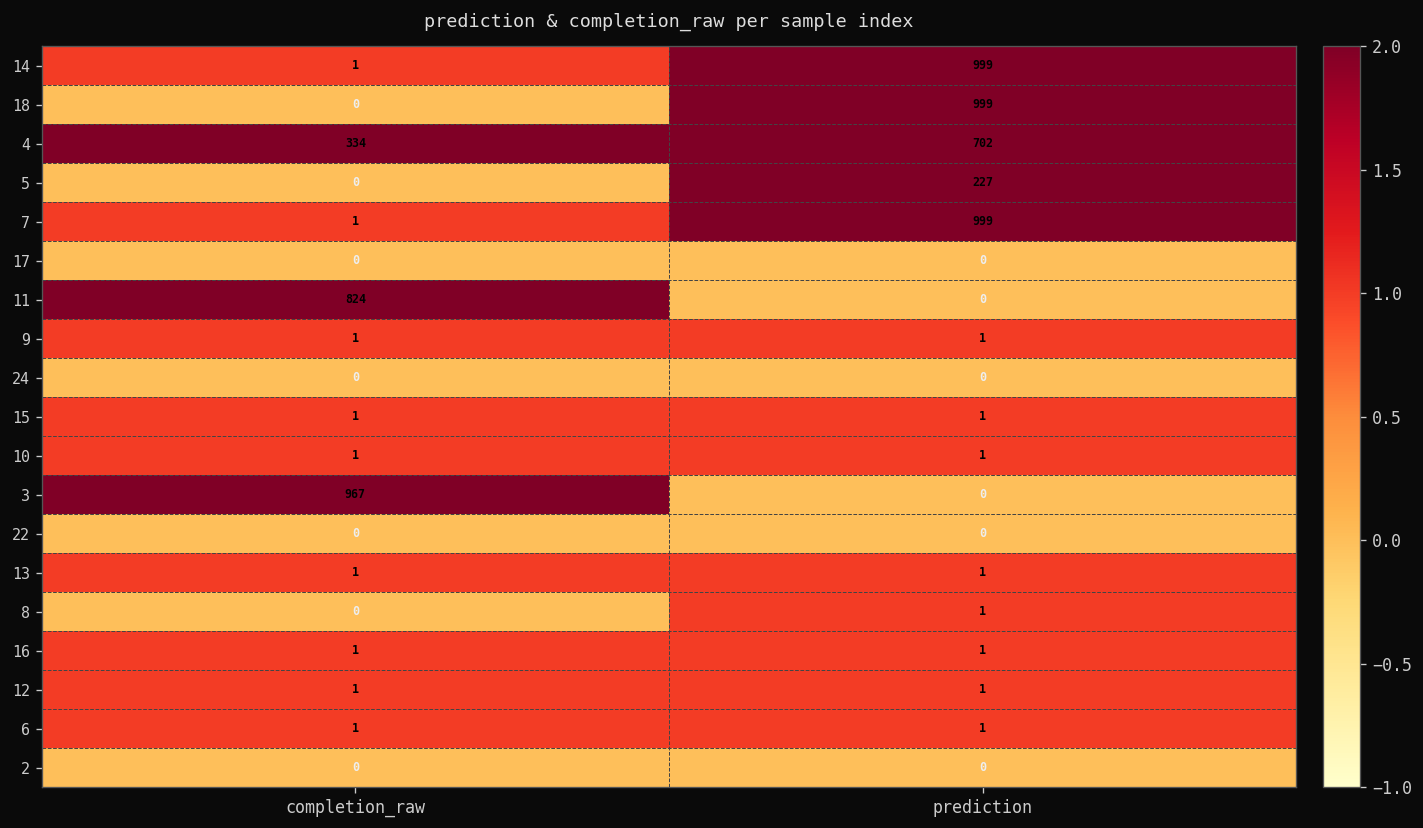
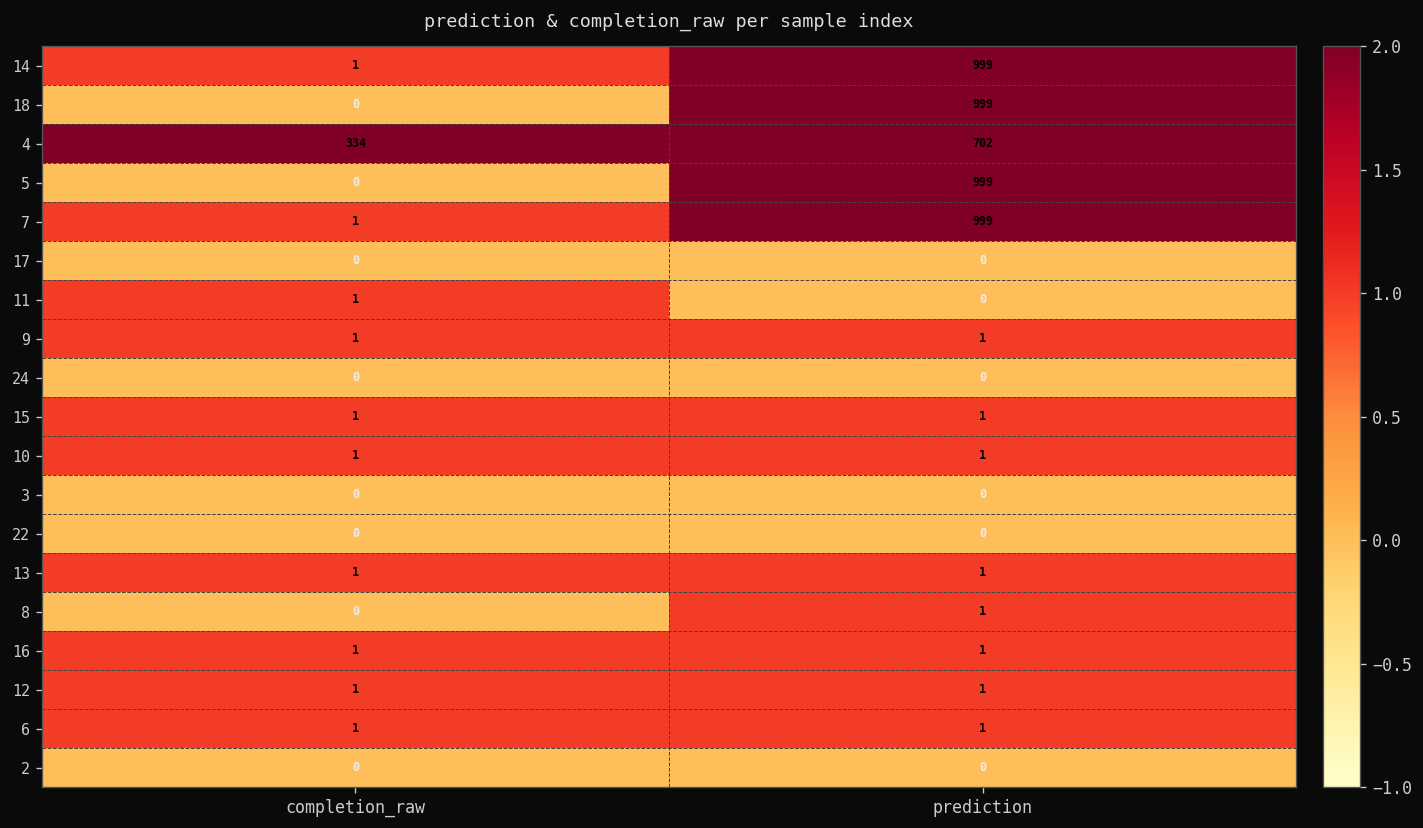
5, prediction: 227 -> 999
11, completion_raw: 824 -> 1
3, completion_raw: 967 -> 0
